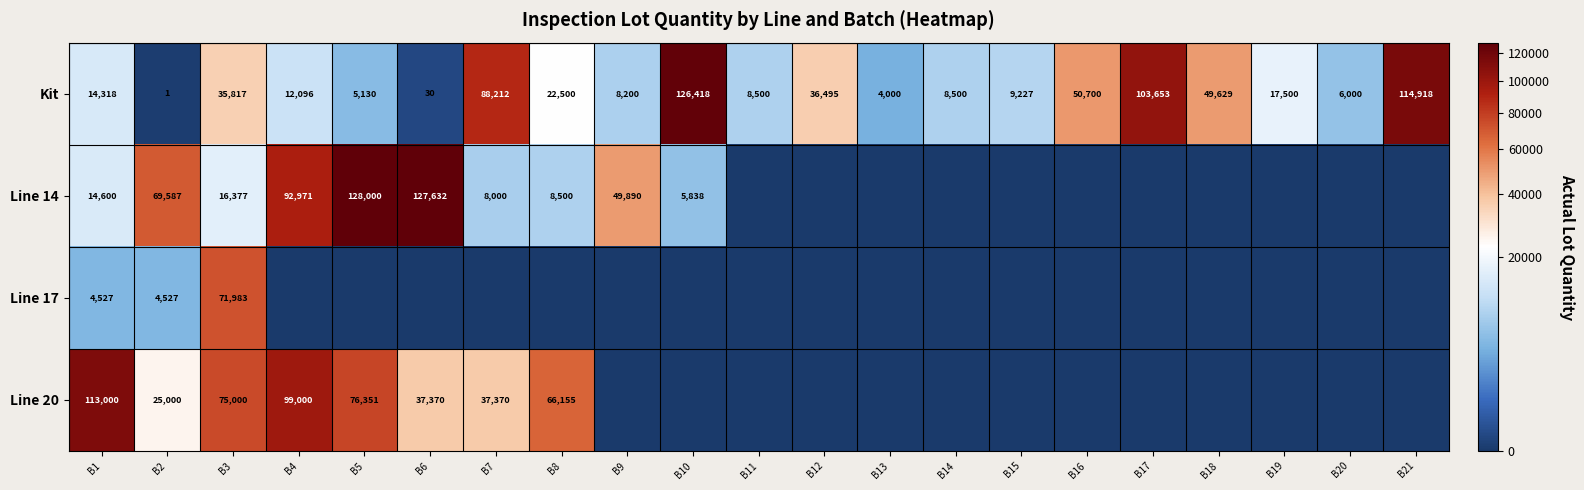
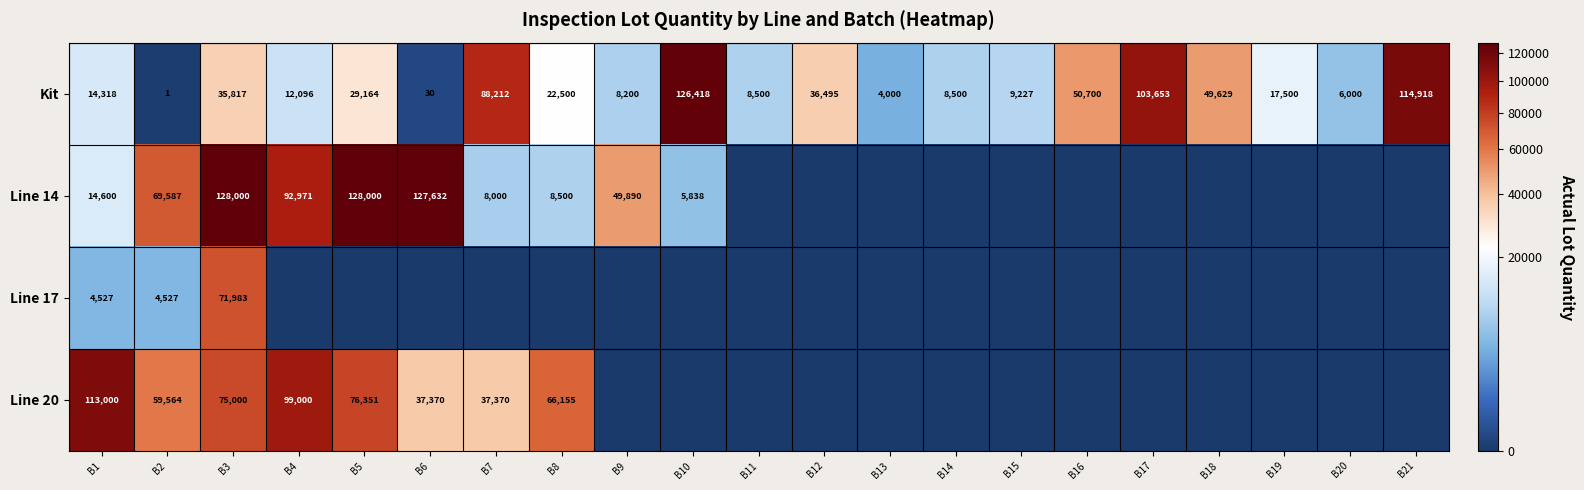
Kit, B5: 5,130 -> 29,164
Line 14, B3: 16,377 -> 128,000
Line 20, B2: 25,000 -> 59,564
